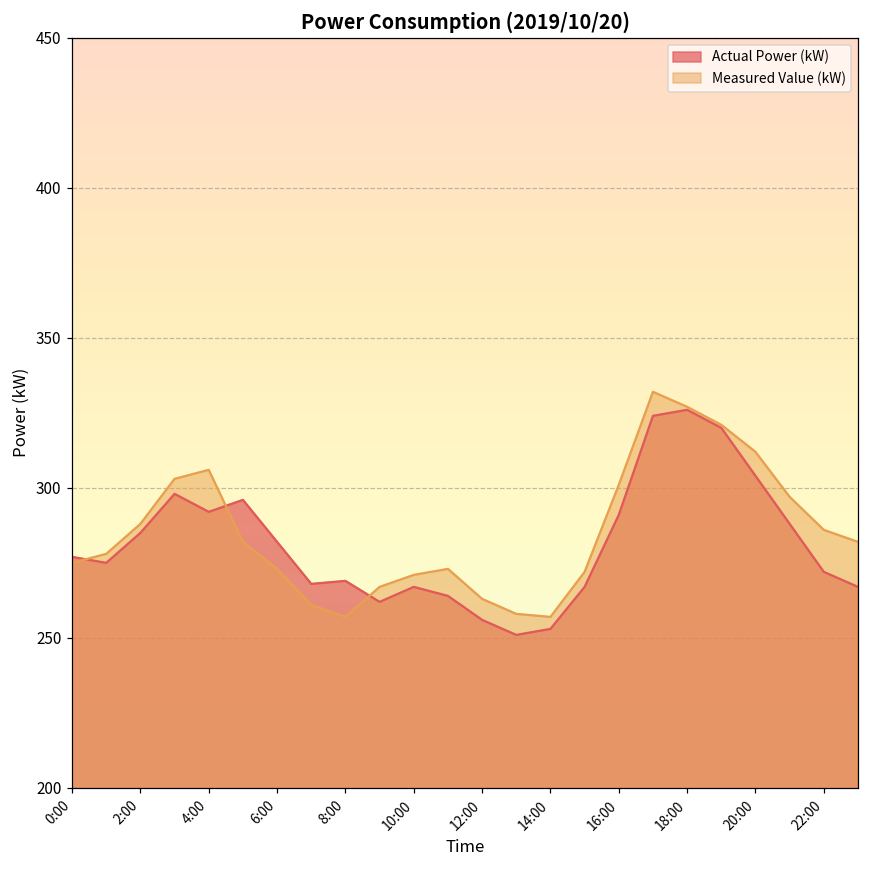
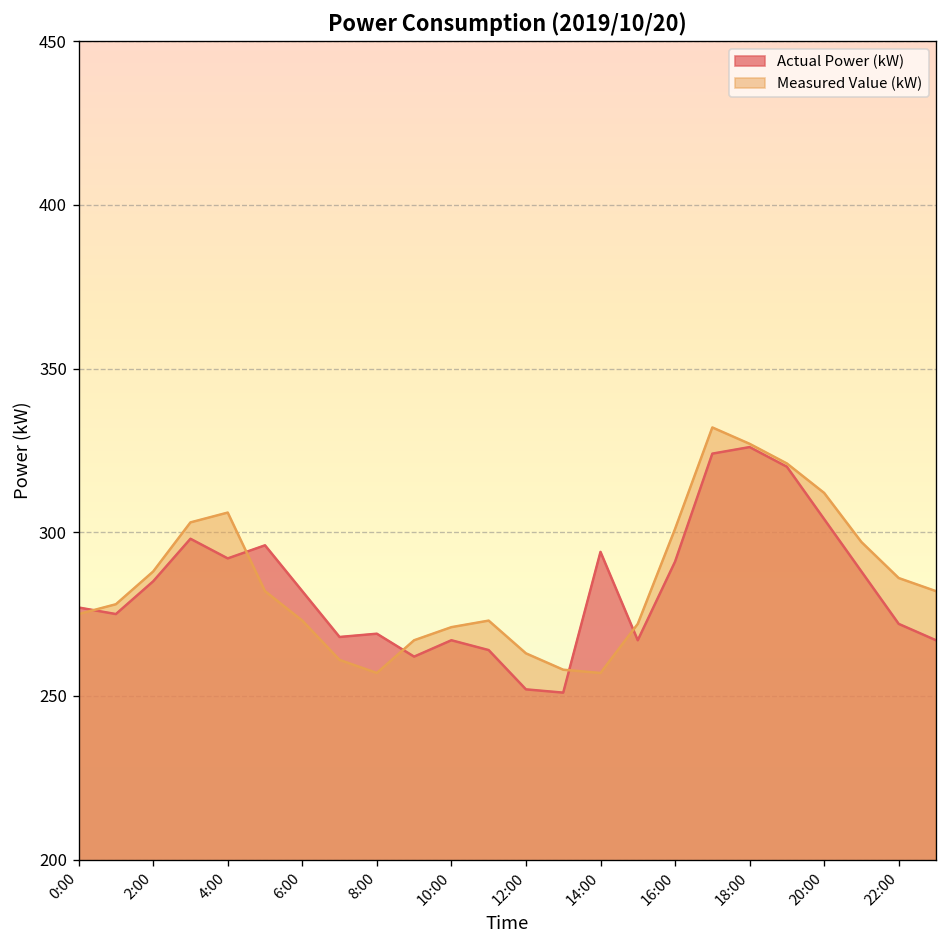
Actual Power (kW), 12:00: 256 -> 252
Actual Power (kW), 14:00: 253 -> 294
